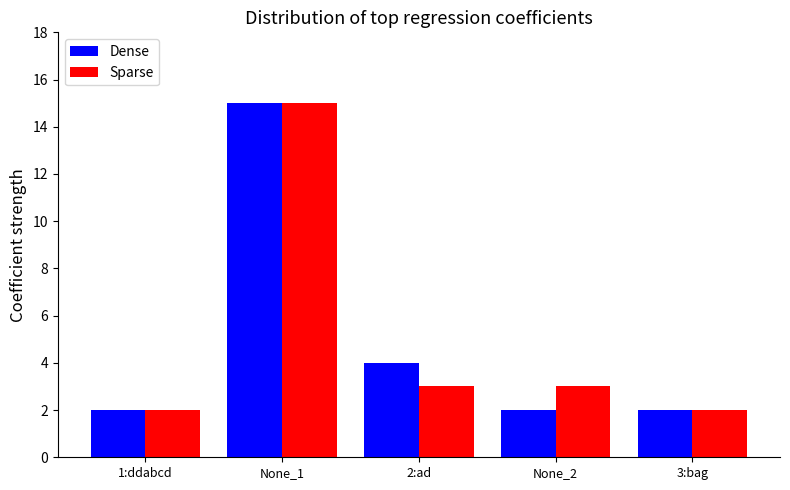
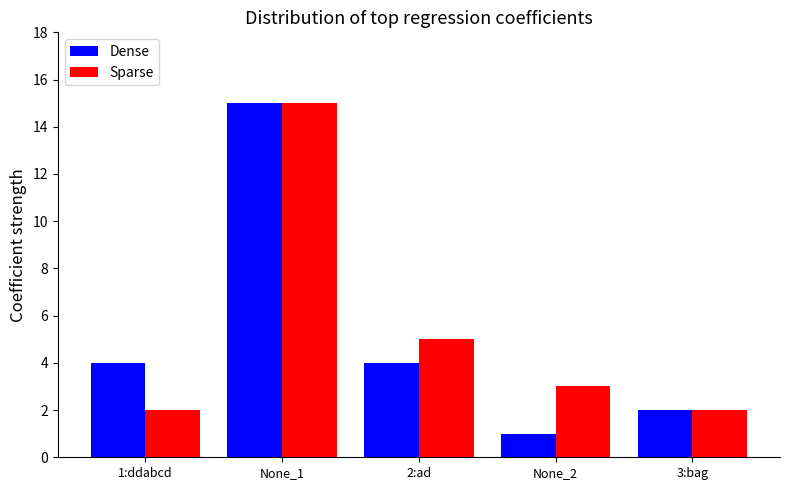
Dense, 1:ddabcd: 2 -> 4
Sparse, 2:ad: 3 -> 5
Dense, None_2: 2 -> 1
